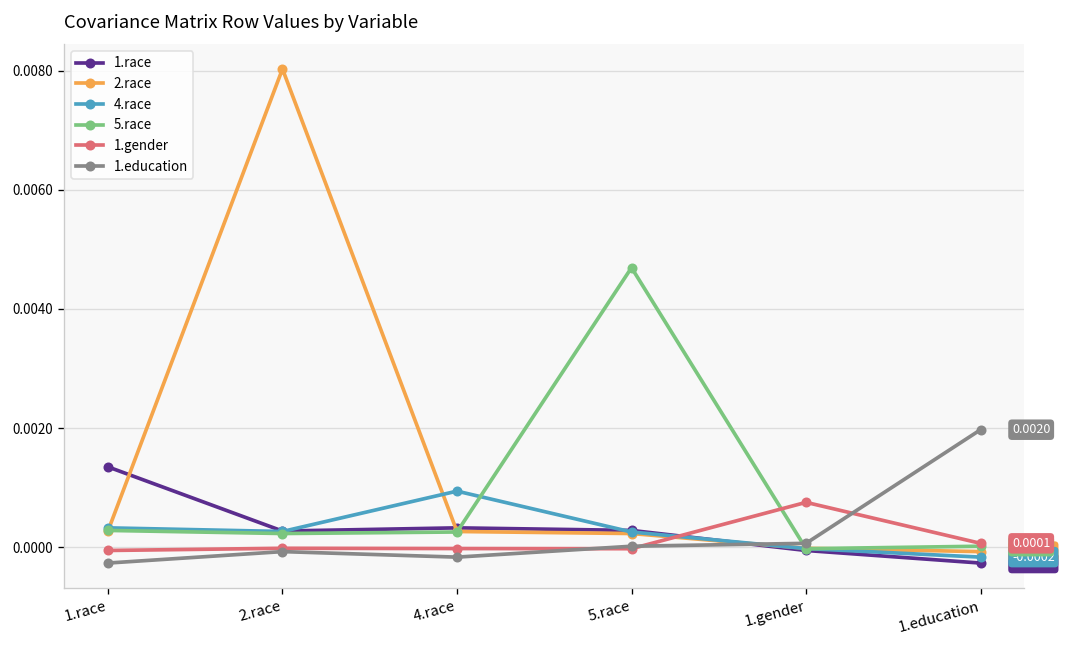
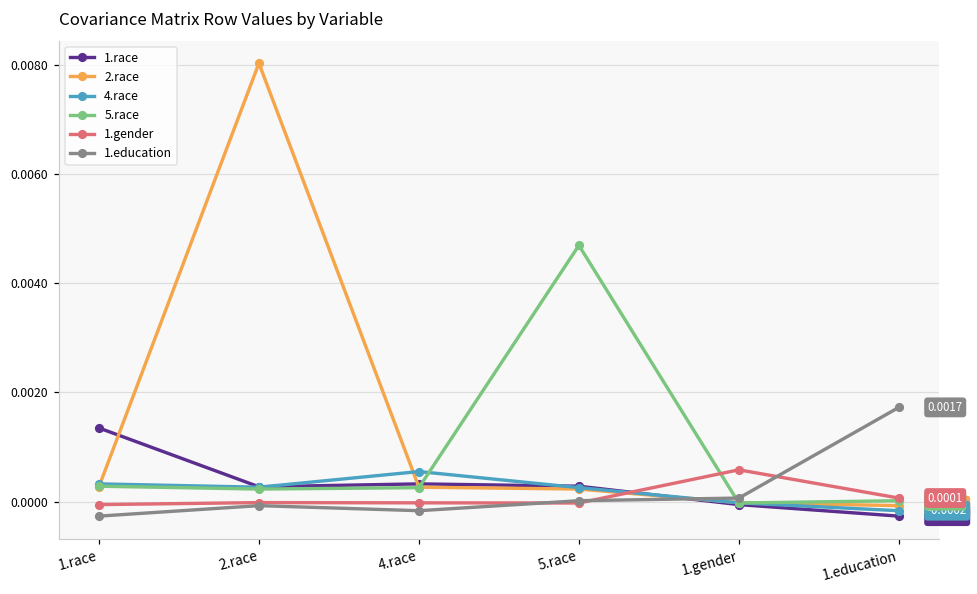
4.race, 4.race: 0.0009 -> 0.0006
1.gender, 1.gender: 0.0008 -> 0.0006
1.education, 1.education: 0.0020 -> 0.0017
